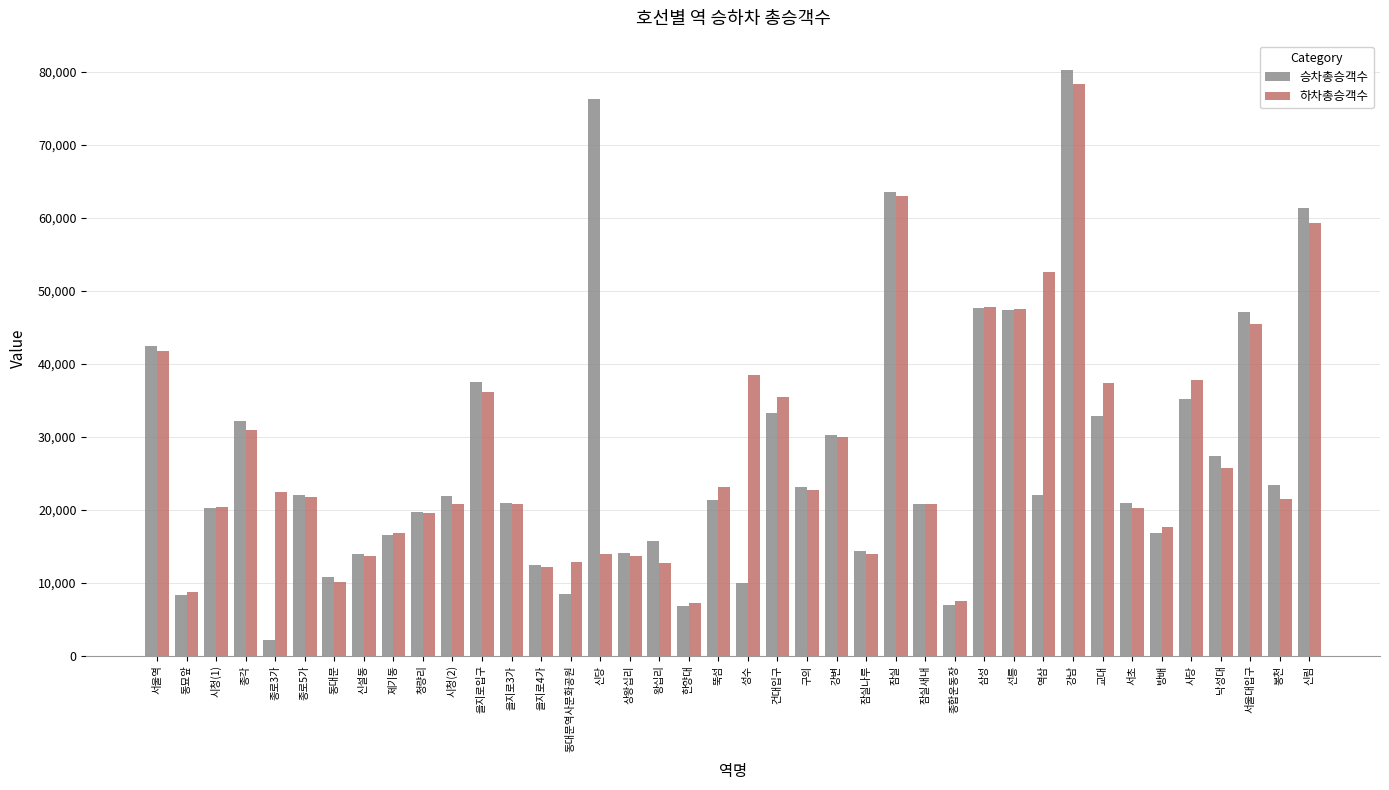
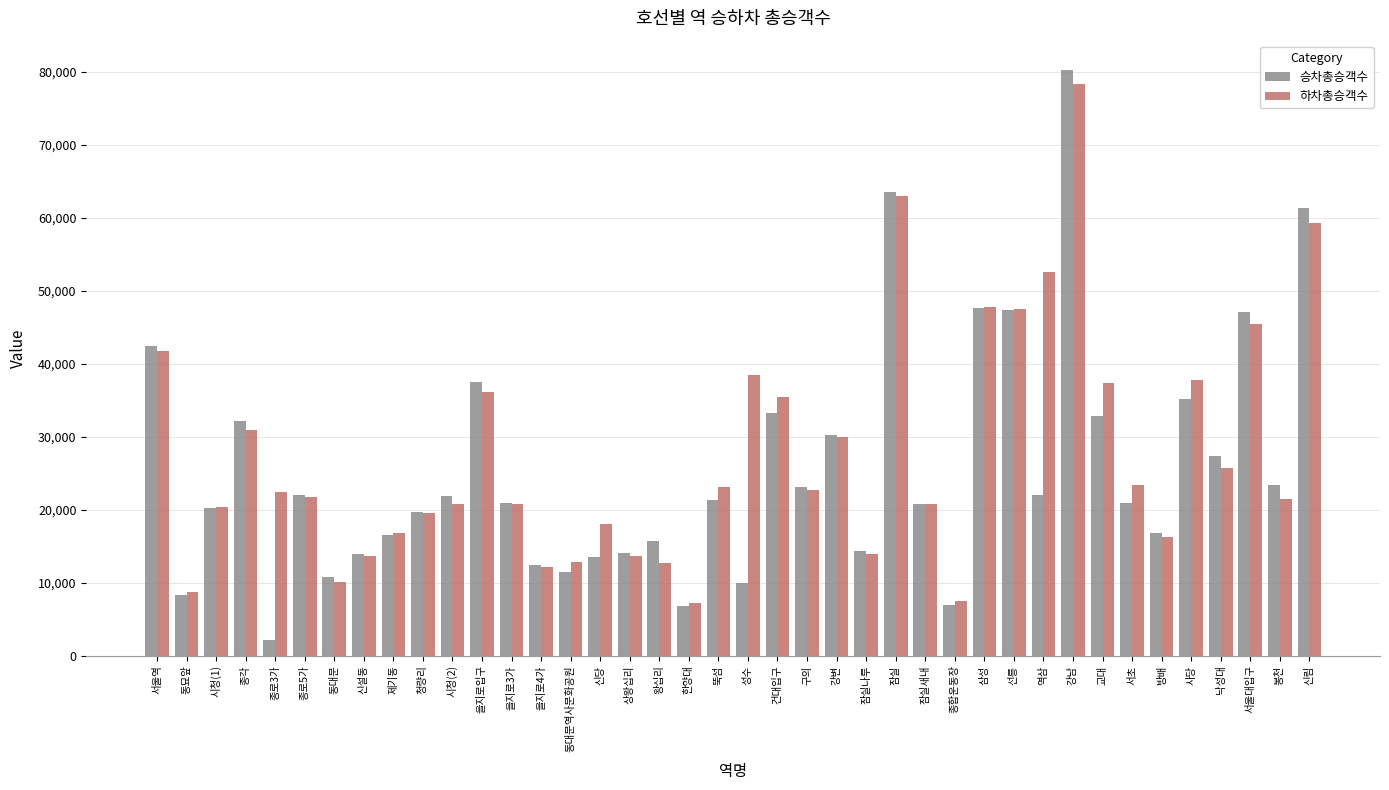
승차총승객수, 동대문역사문화공원: 8,000 -> 11,000
승차총승객수, 신당: 76,000 -> 14,000
하차총승객수, 신당: 14,000 -> 18,000
하차총승객수, 서초: 20,000 -> 23,000
하차총승객수, 방배: 18,000 -> 16,000
